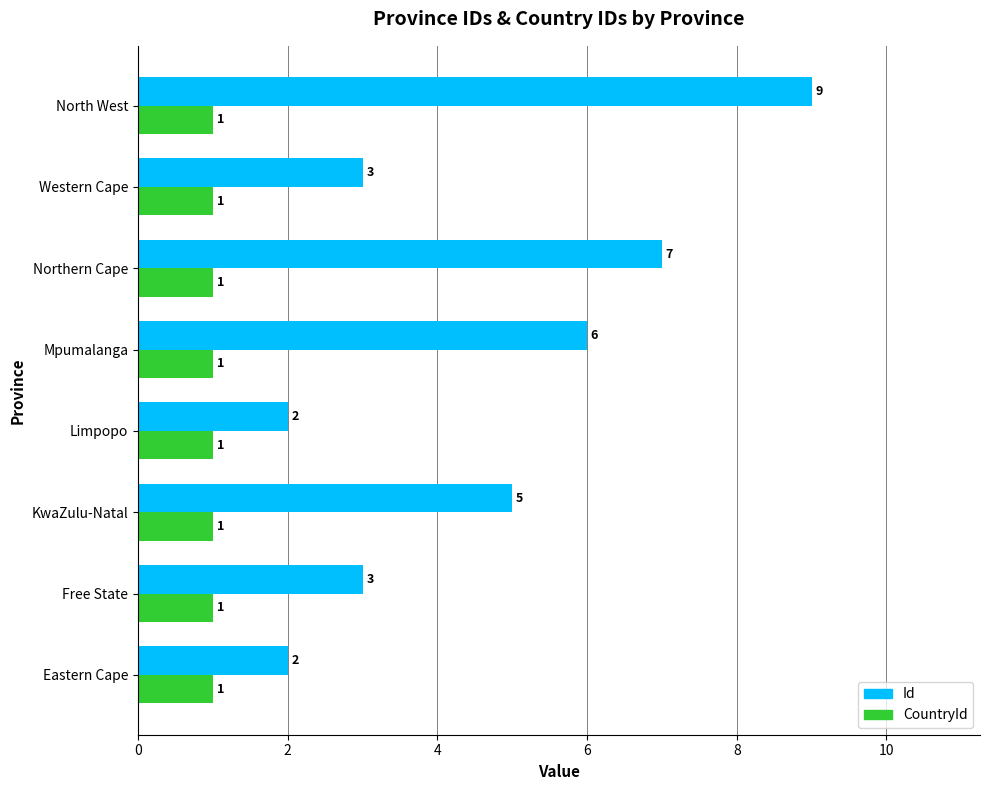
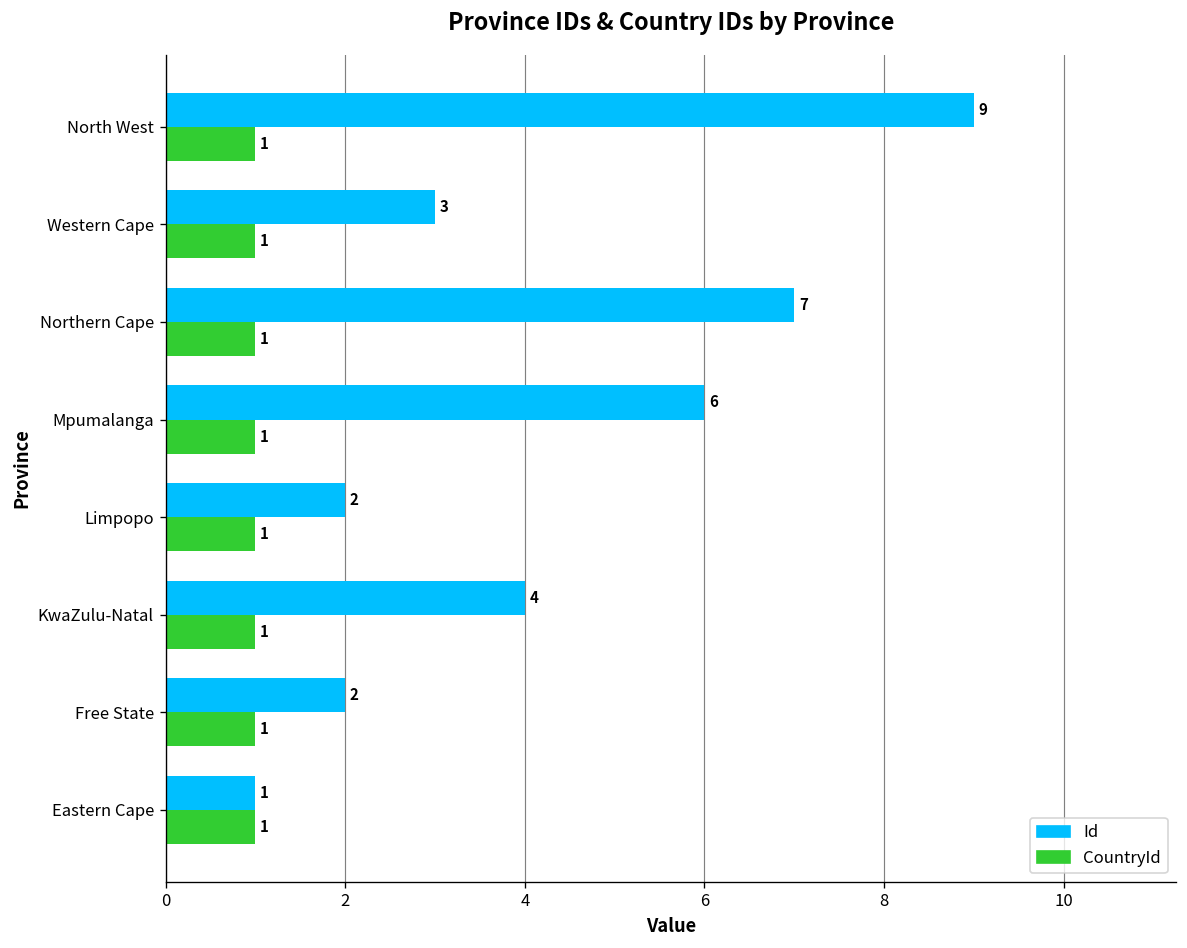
Id, KwaZulu-Natal: 5 -> 4
Id, Free State: 3 -> 2
Id, Eastern Cape: 2 -> 1
